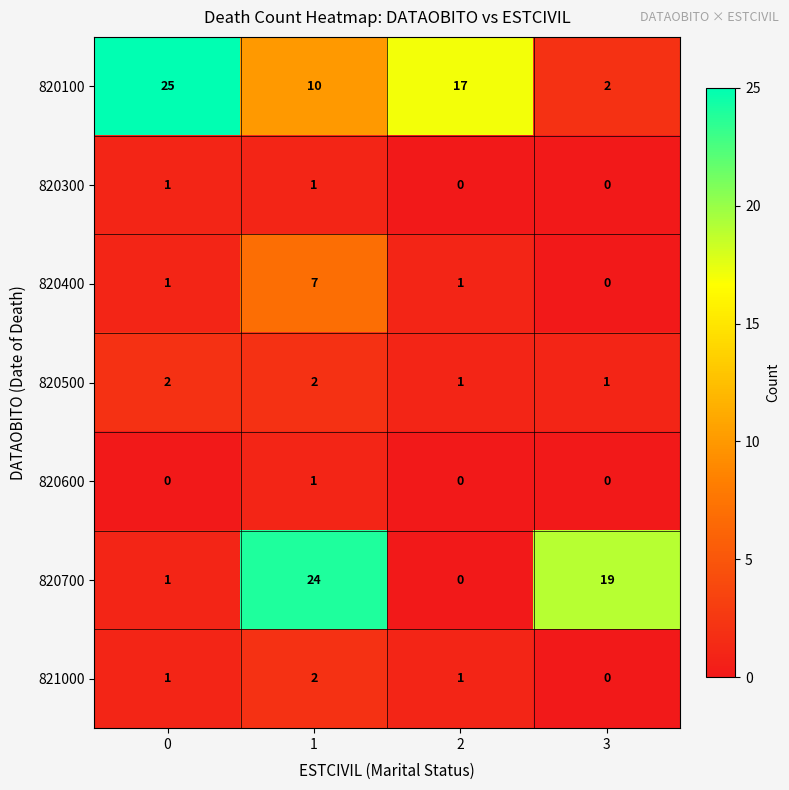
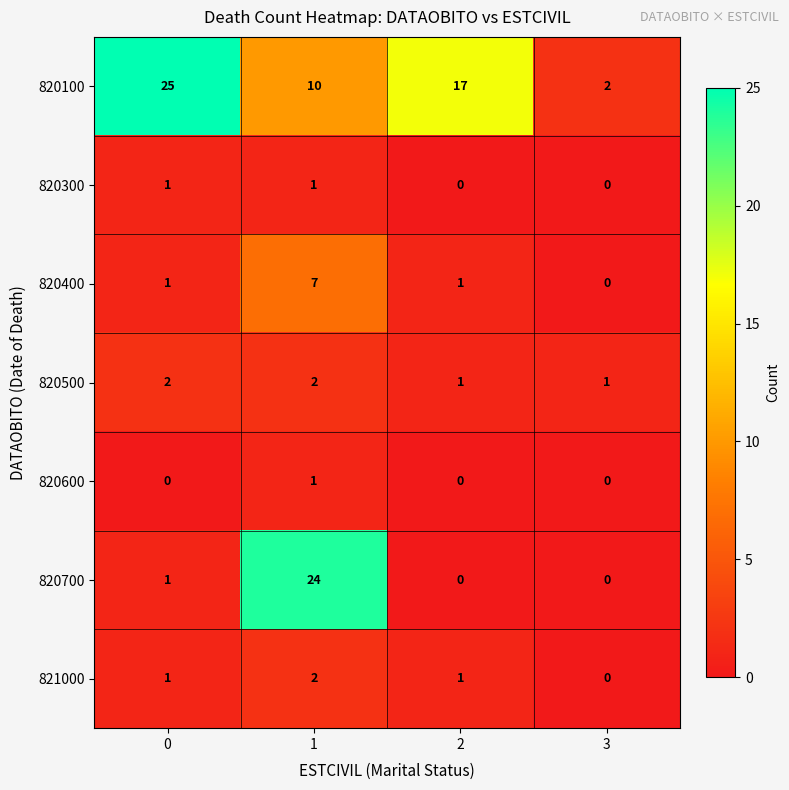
820700, 3: 19 -> 0
